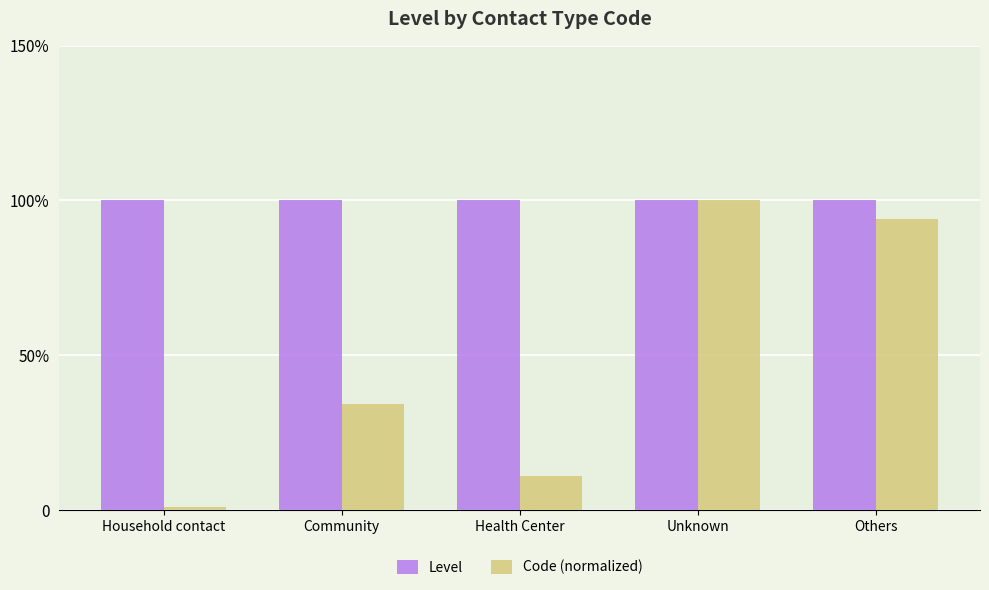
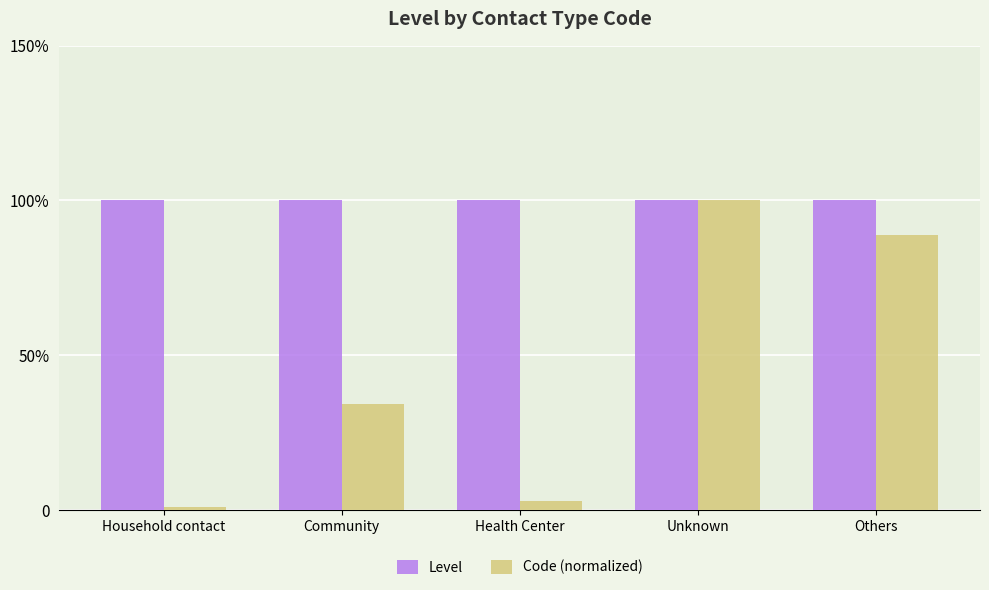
Code (normalized), Health Center: 11% -> 3%
Code (normalized), Others: 94% -> 89%
